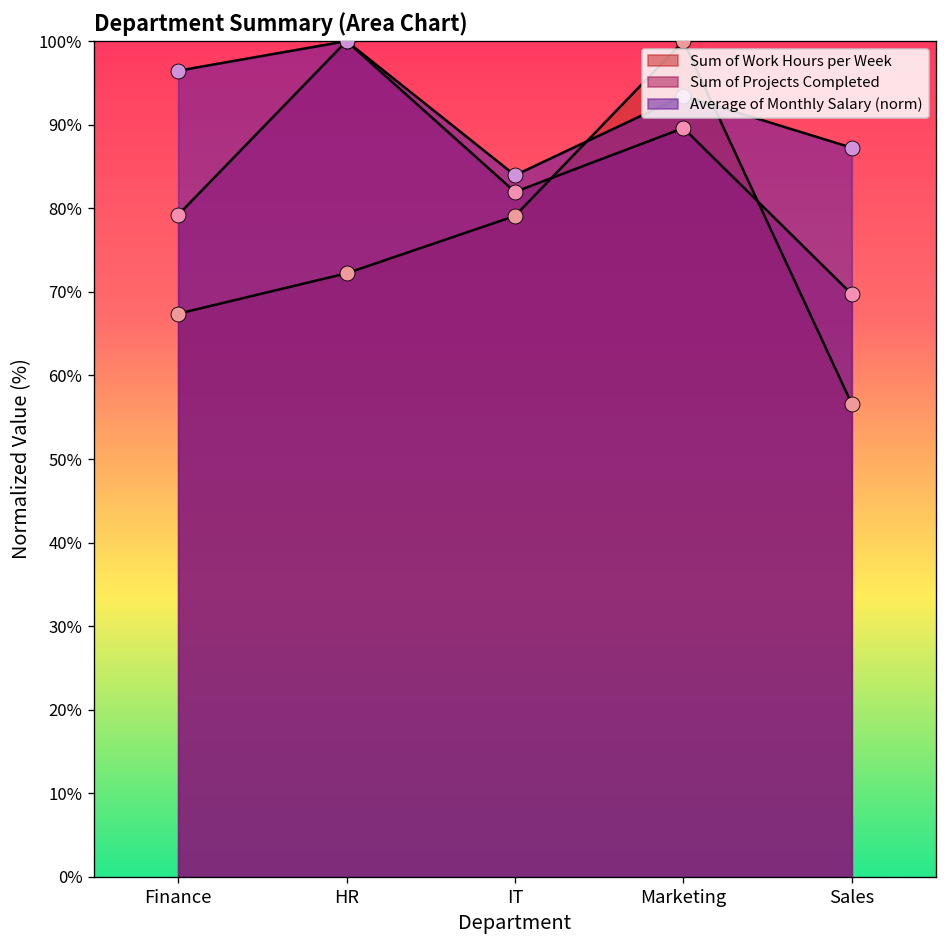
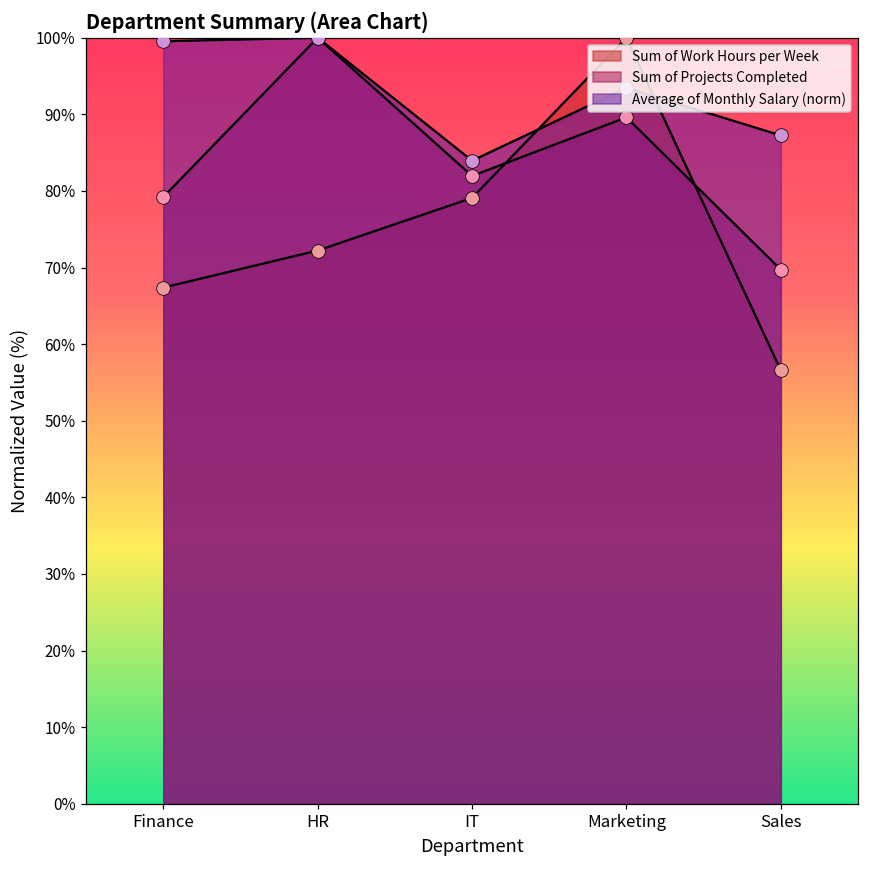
Average of Monthly Salary (norm), Finance: 96% -> 100%
